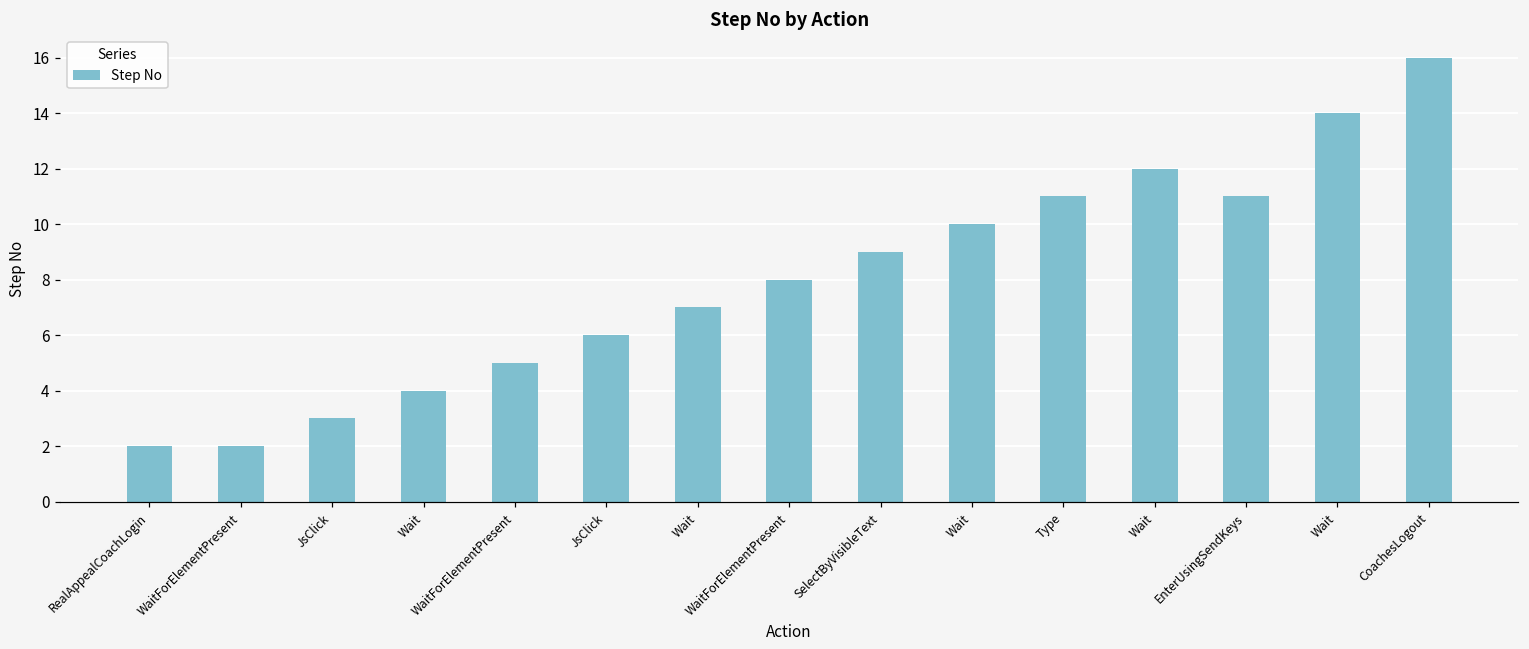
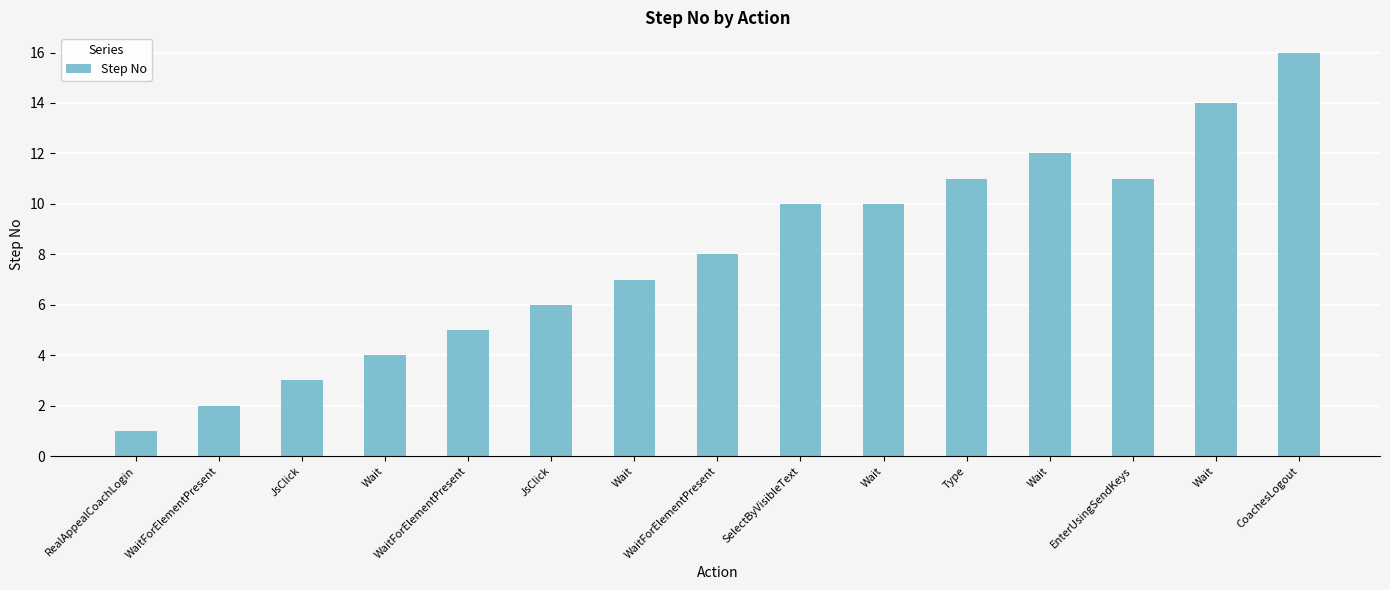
RealAppealCoachLogin: 2 -> 1
SelectByVisibleText: 9 -> 10
